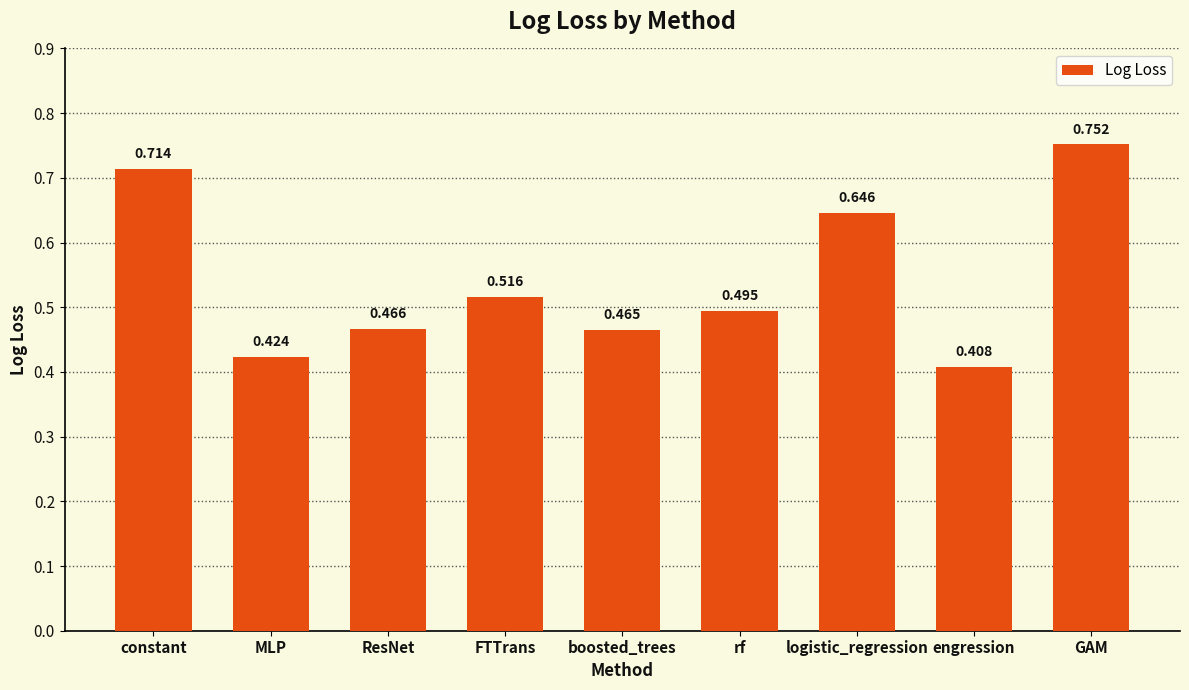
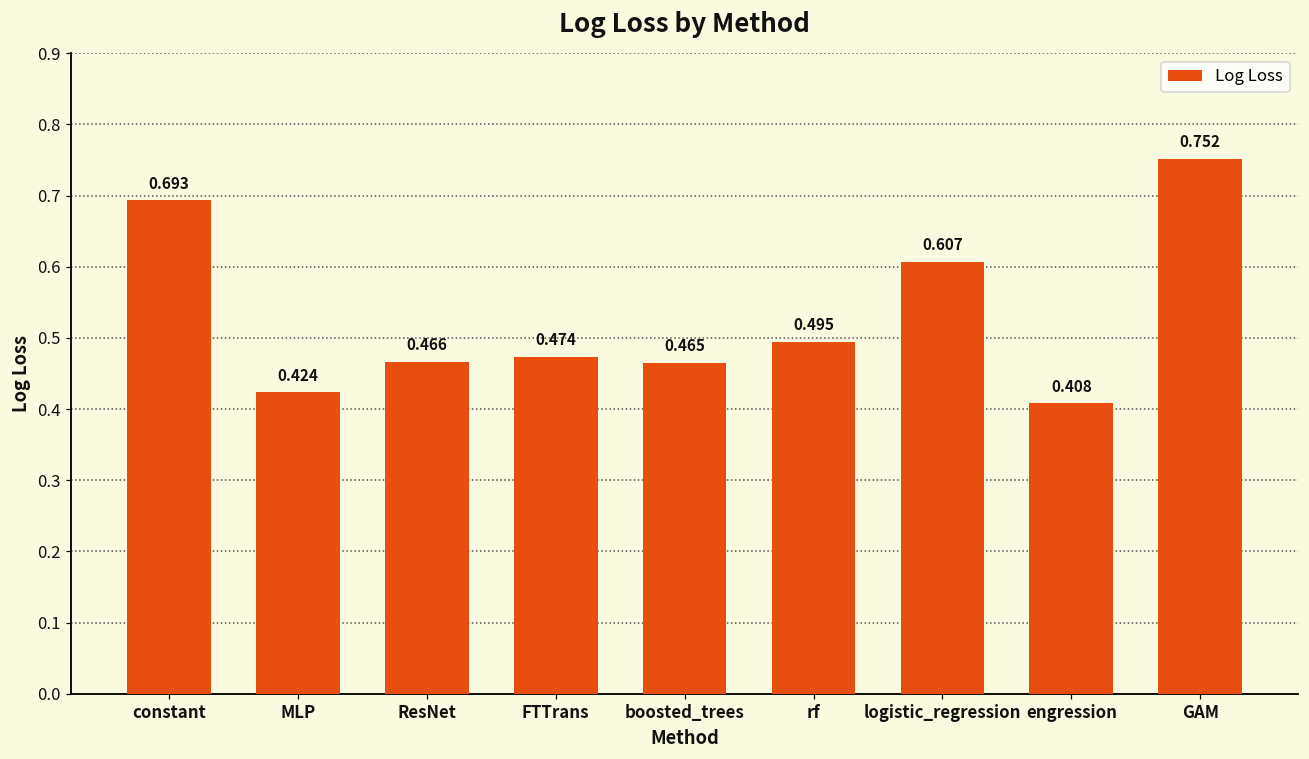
constant: 0.714 -> 0.693
FTTrans: 0.516 -> 0.474
logistic_regression: 0.646 -> 0.607
